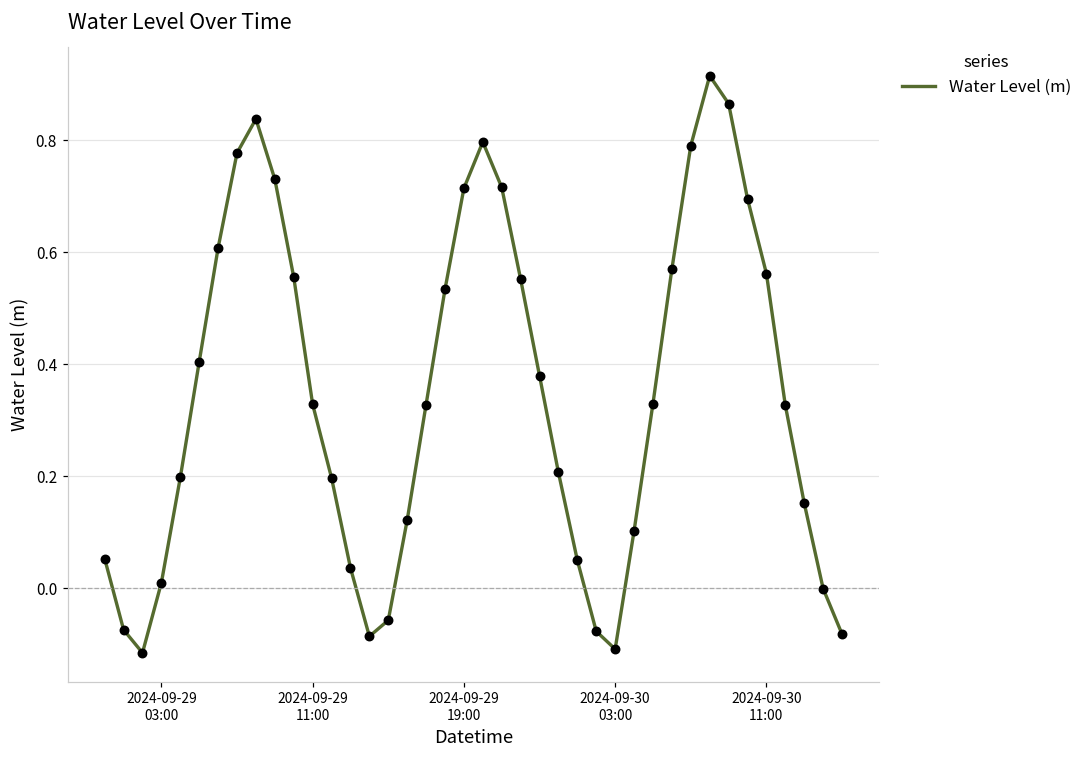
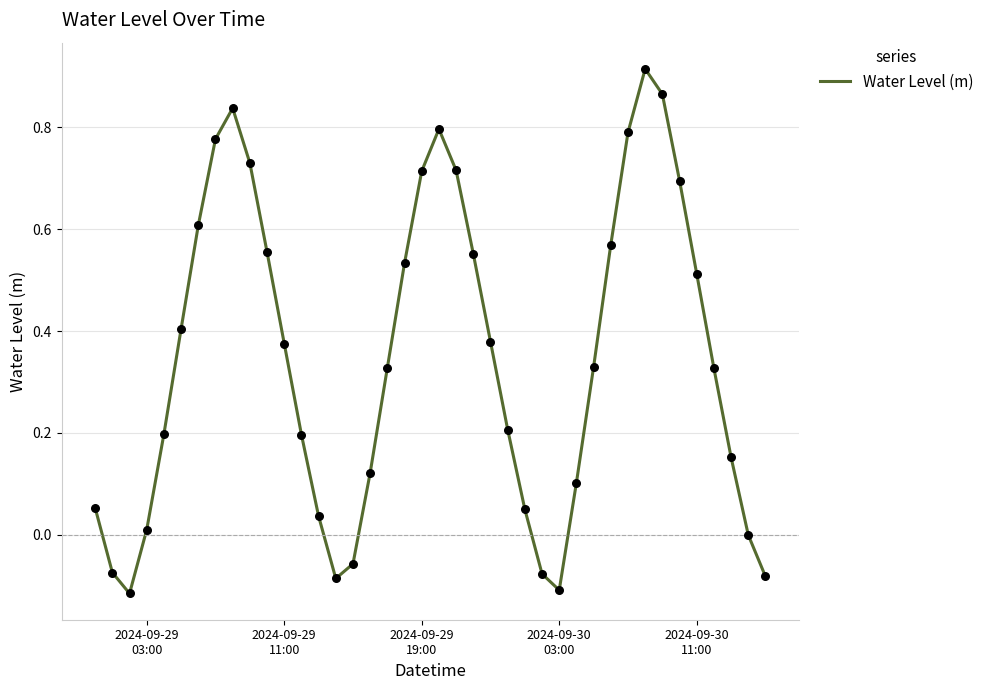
2024-09-29 11:00: 0.33 -> 0.38
2024-09-30 11:00: 0.56 -> 0.51
